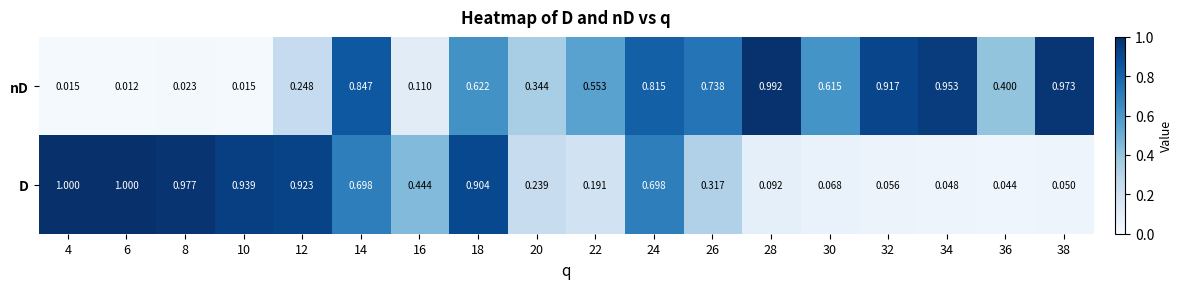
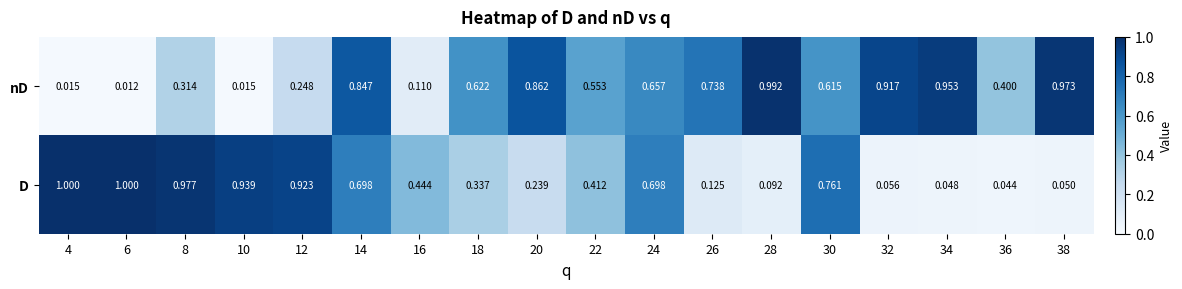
nD, 8: 0.023 -> 0.314
nD, 20: 0.344 -> 0.862
nD, 24: 0.815 -> 0.657
D, 18: 0.904 -> 0.337
D, 22: 0.191 -> 0.412
D, 26: 0.317 -> 0.125
D, 30: 0.068 -> 0.761
